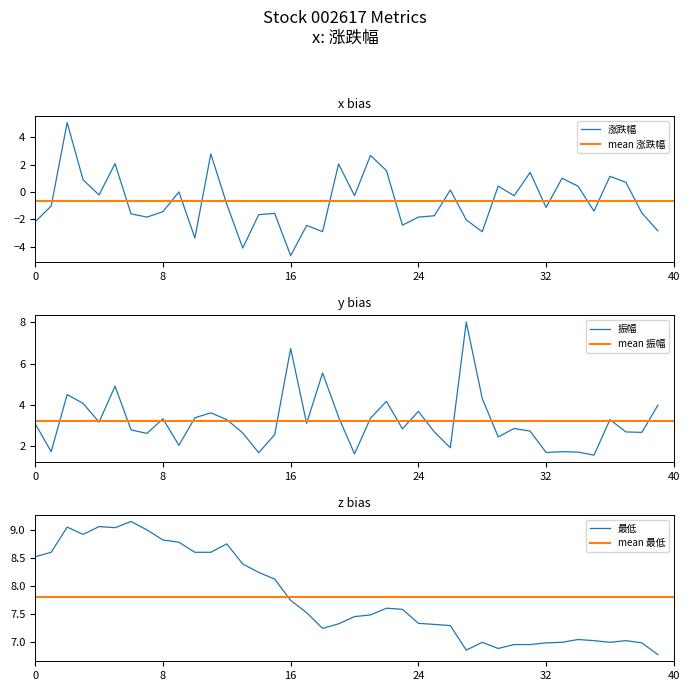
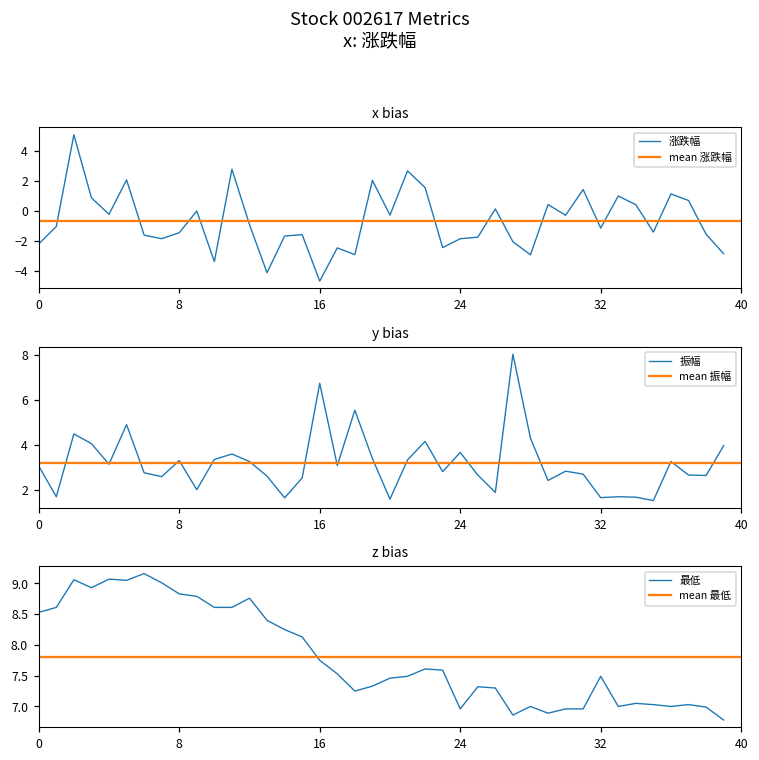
z bias, 24: 7.3 -> 7.0
z bias, 32: 7.0 -> 7.5
